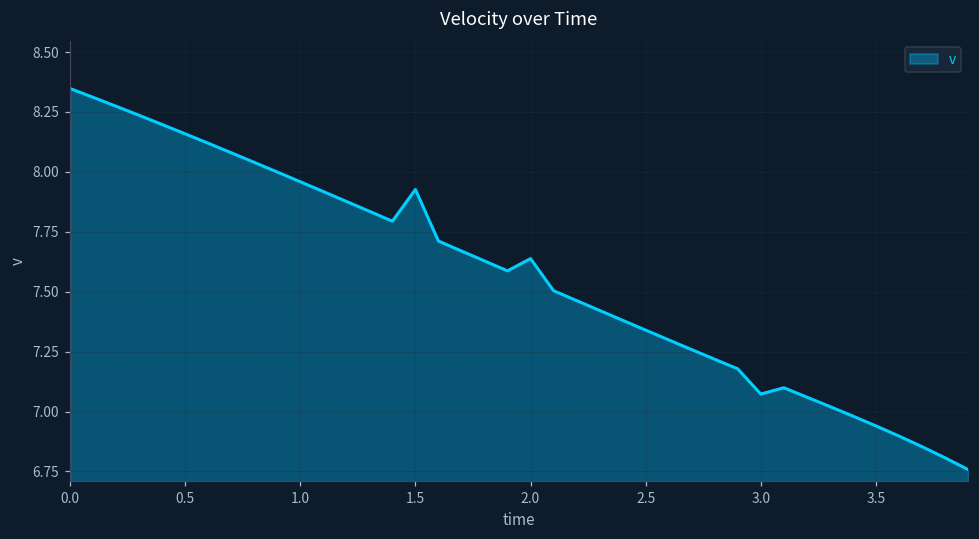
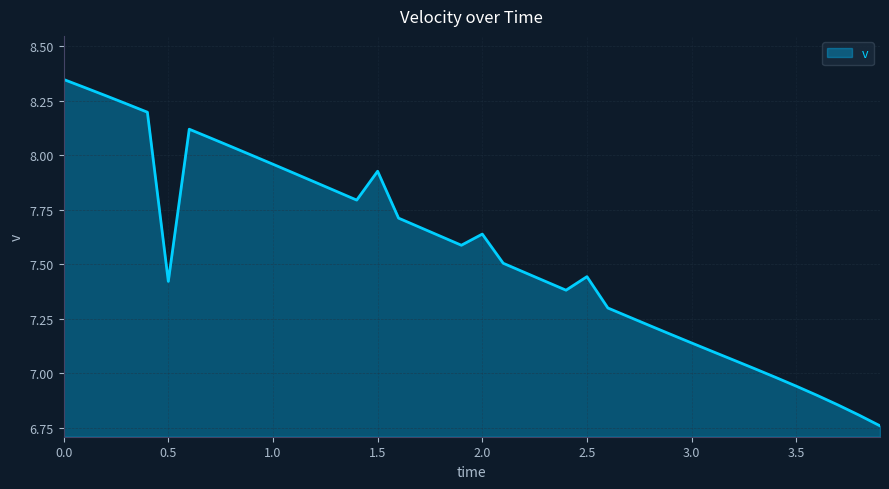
0.5: 8.16 -> 7.42
2.5: 7.34 -> 7.44
3.0: 7.07 -> 7.14
